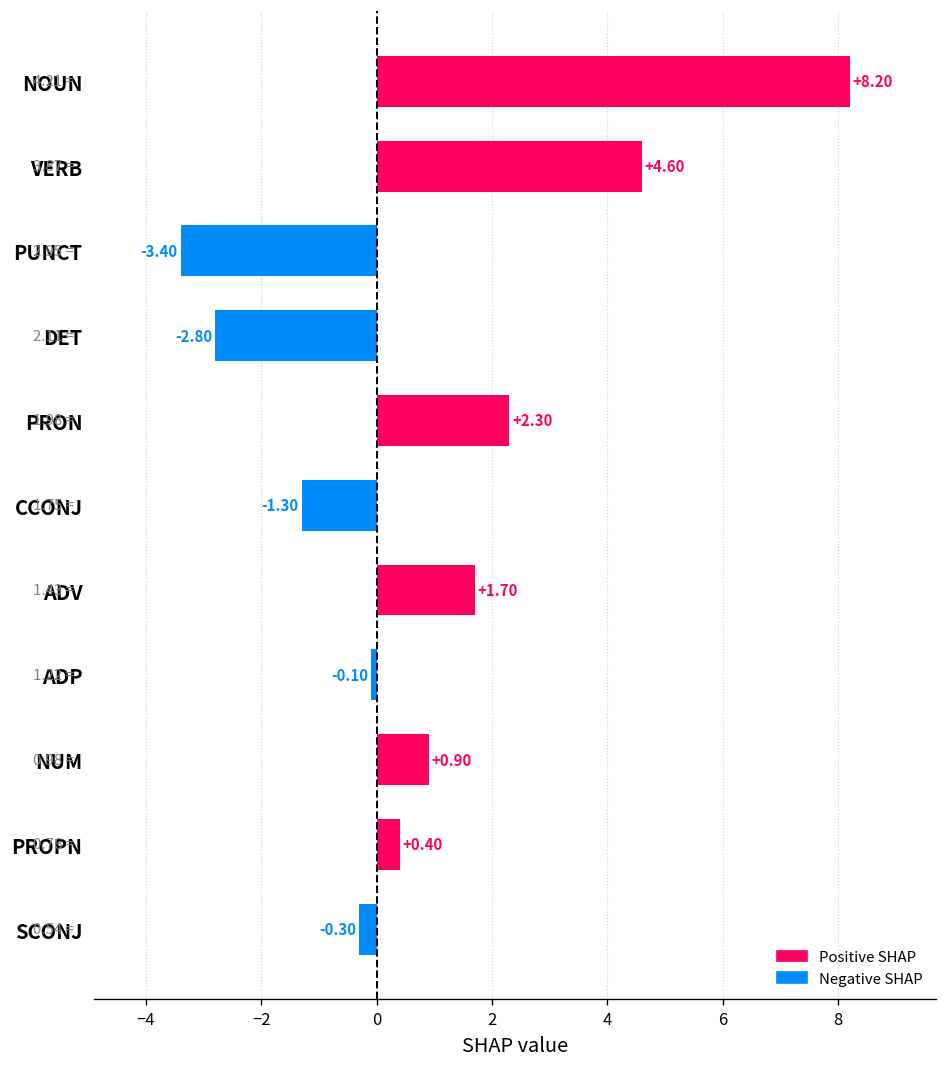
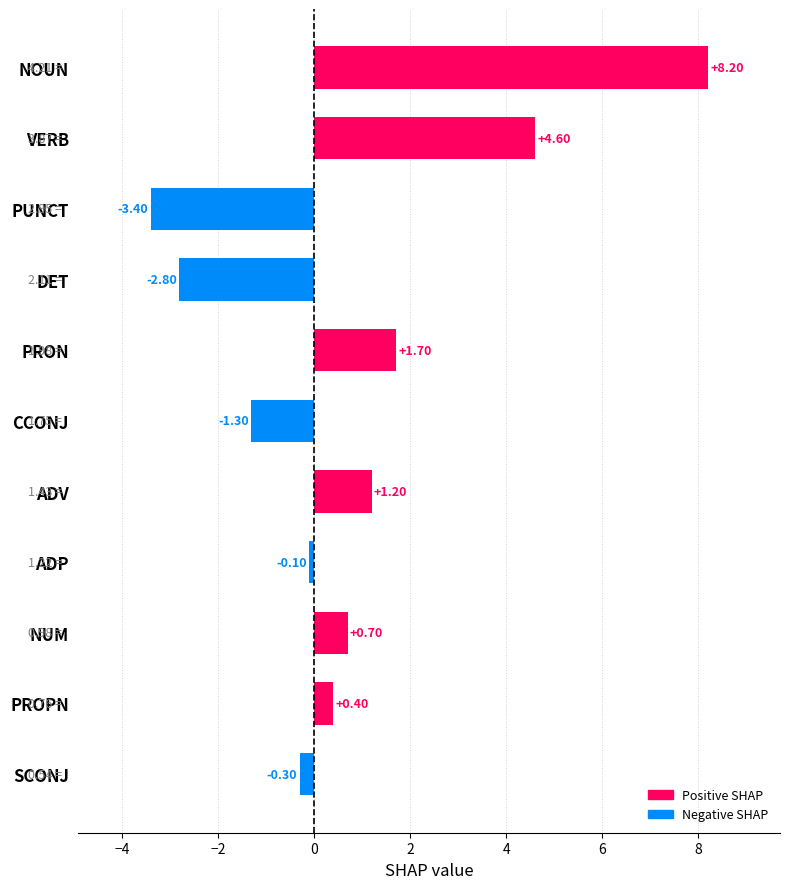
PRON: +2.30 -> +1.70
ADV: +1.70 -> +1.20
NUM: +0.90 -> +0.70
